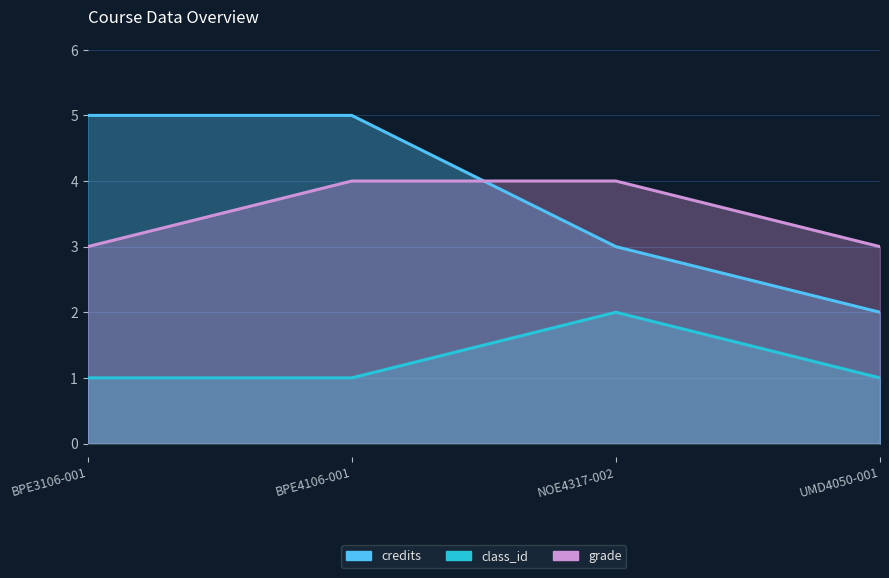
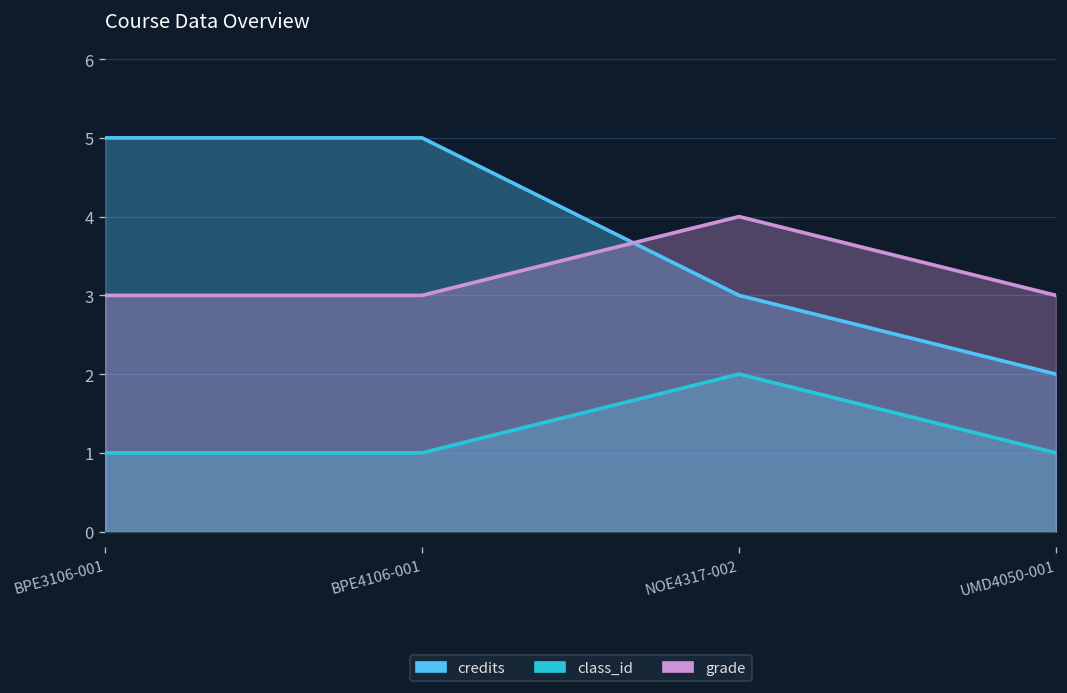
grade, BPE4106-001: 4 -> 3
